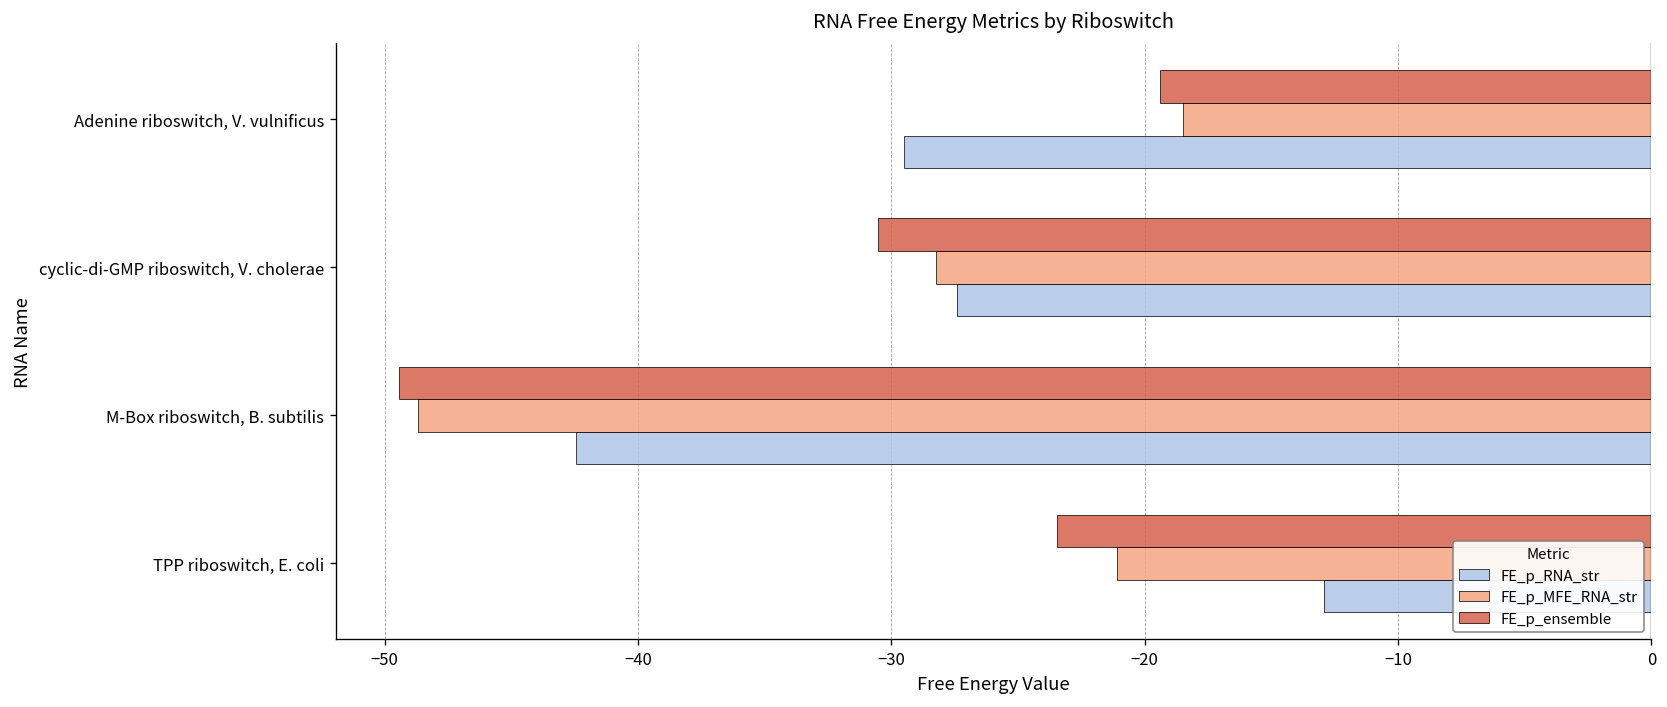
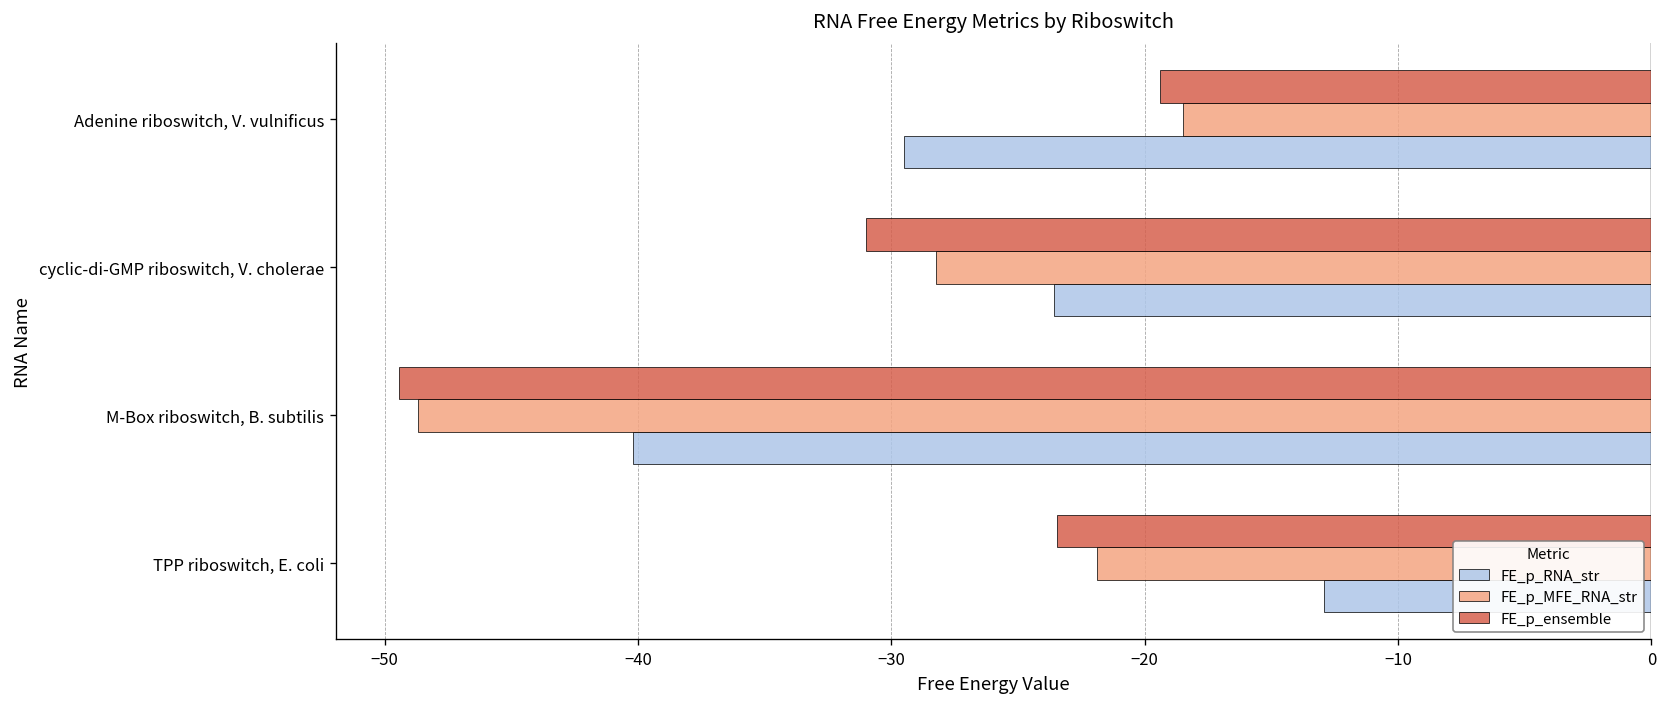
FE_p_ensemble, cyclic-di-GMP riboswitch, V. cholerae: -30.5 -> -31.0
FE_p_RNA_str, cyclic-di-GMP riboswitch, V. cholerae: -27.4 -> -23.6
FE_p_RNA_str, M-Box riboswitch, B. subtilis: -42.5 -> -40.2
FE_p_MFE_RNA_str, TPP riboswitch, E. coli: -21.1 -> -21.9
